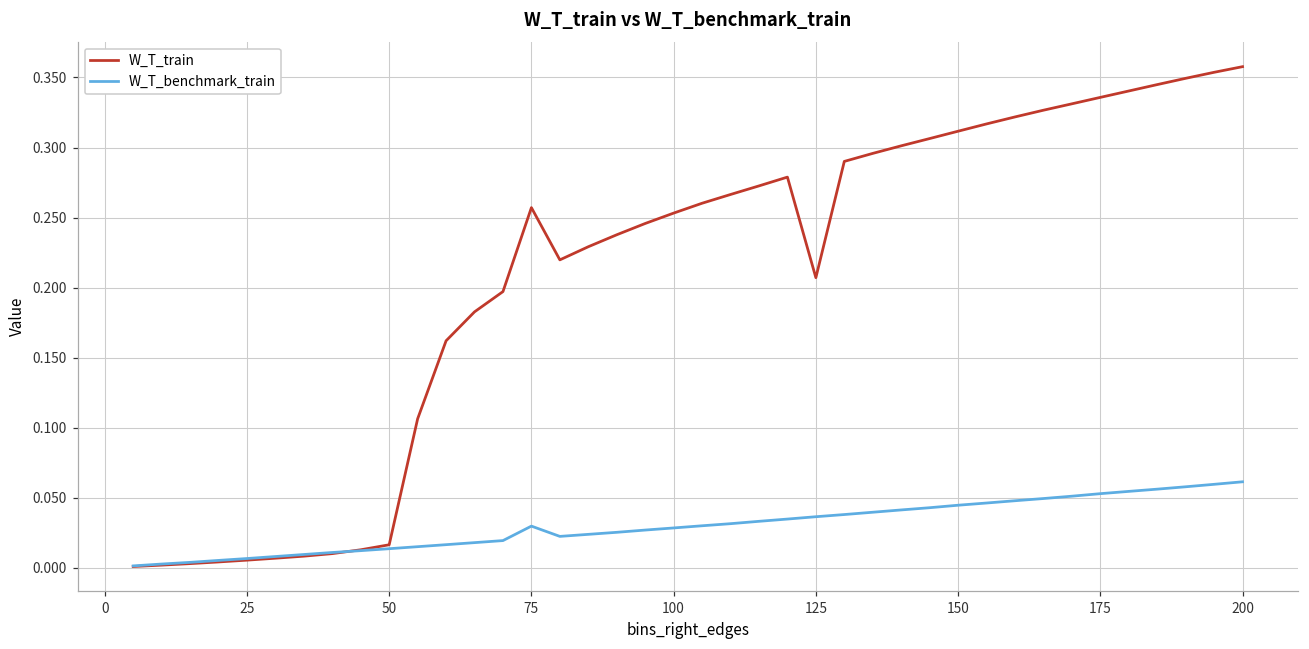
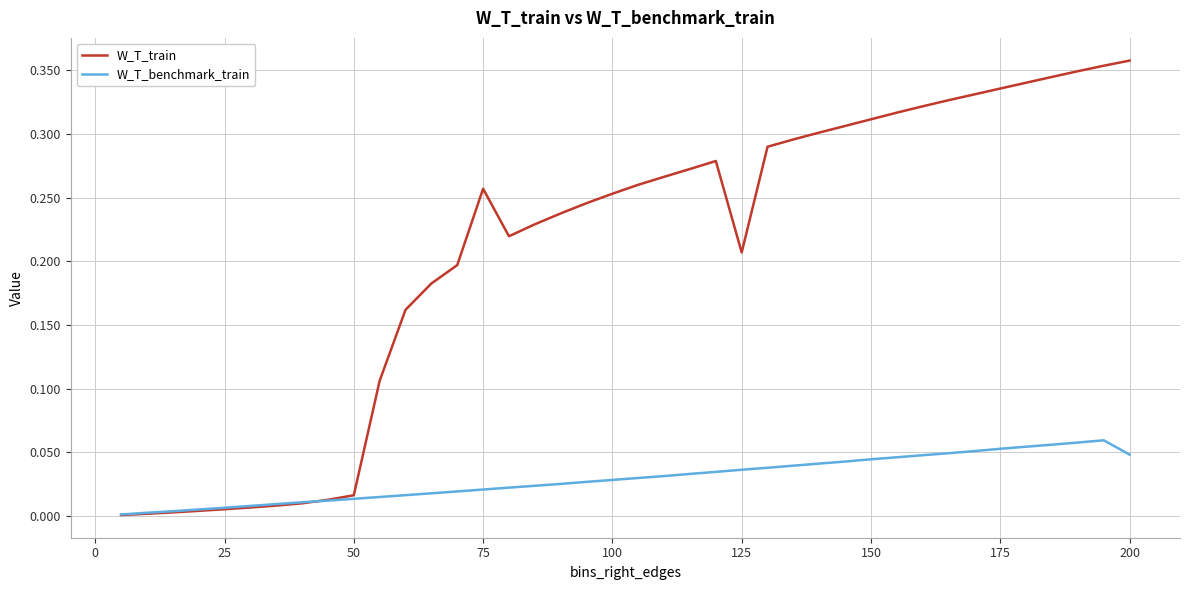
W_T_benchmark_train, 75: 0.030 -> 0.021
W_T_benchmark_train, 200: 0.061 -> 0.048
